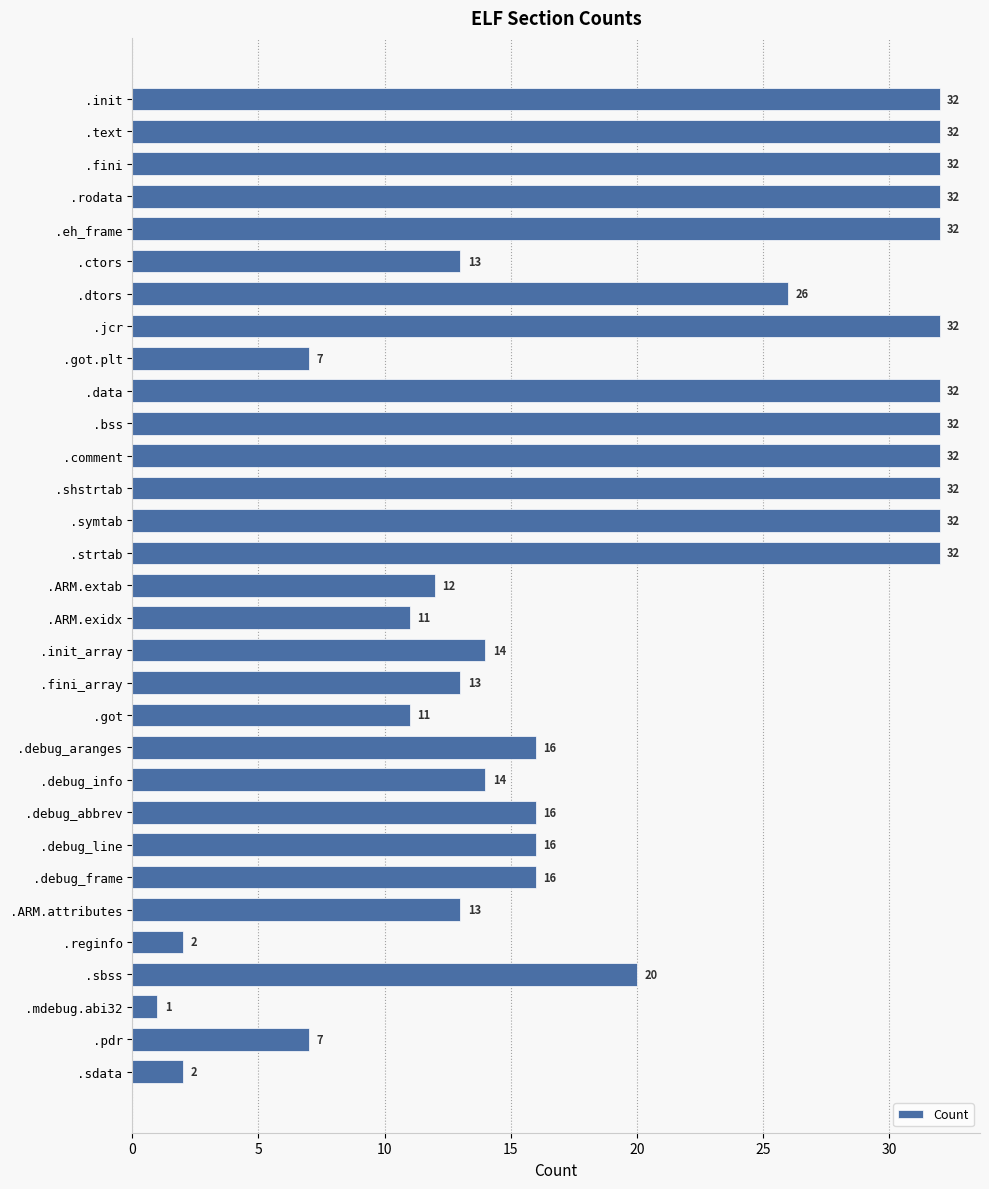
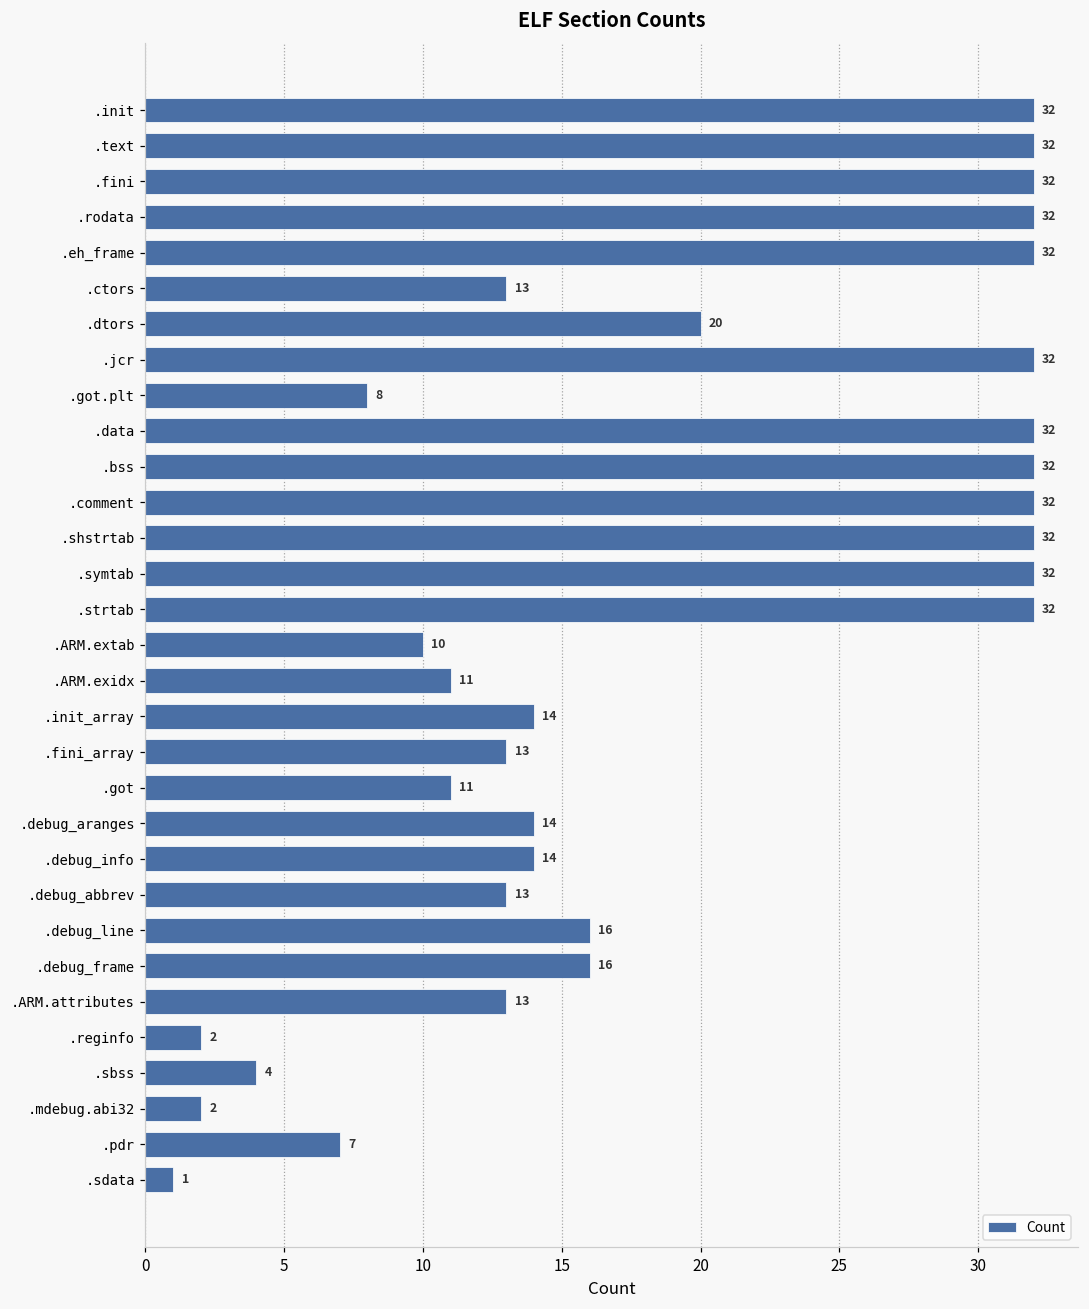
.dtors: 26 -> 20
.got.plt: 7 -> 8
.ARM.extab: 12 -> 10
.debug_aranges: 16 -> 14
.debug_abbrev: 16 -> 13
.sbss: 20 -> 4
.mdebug.abi32: 1 -> 2
.sdata: 2 -> 1
